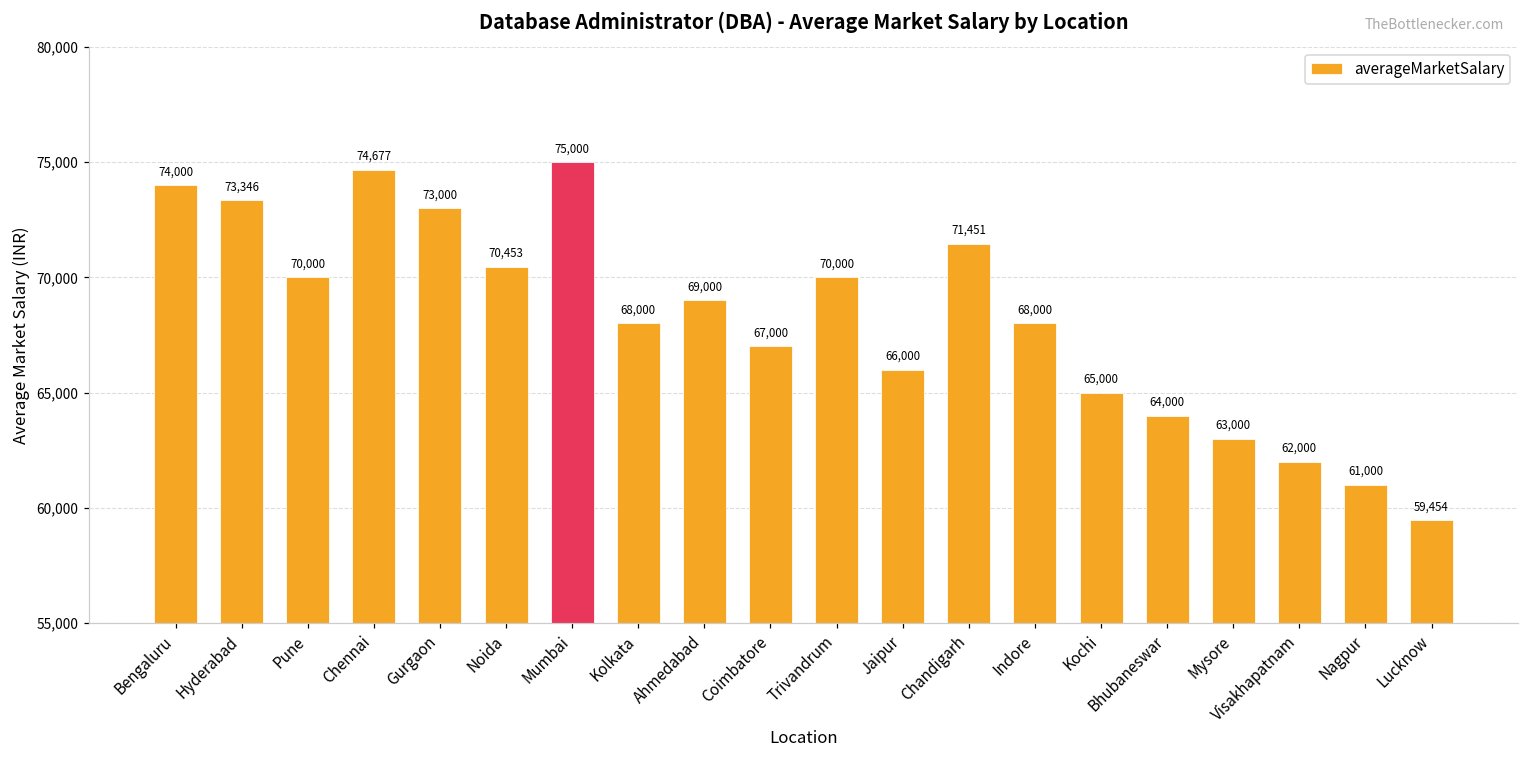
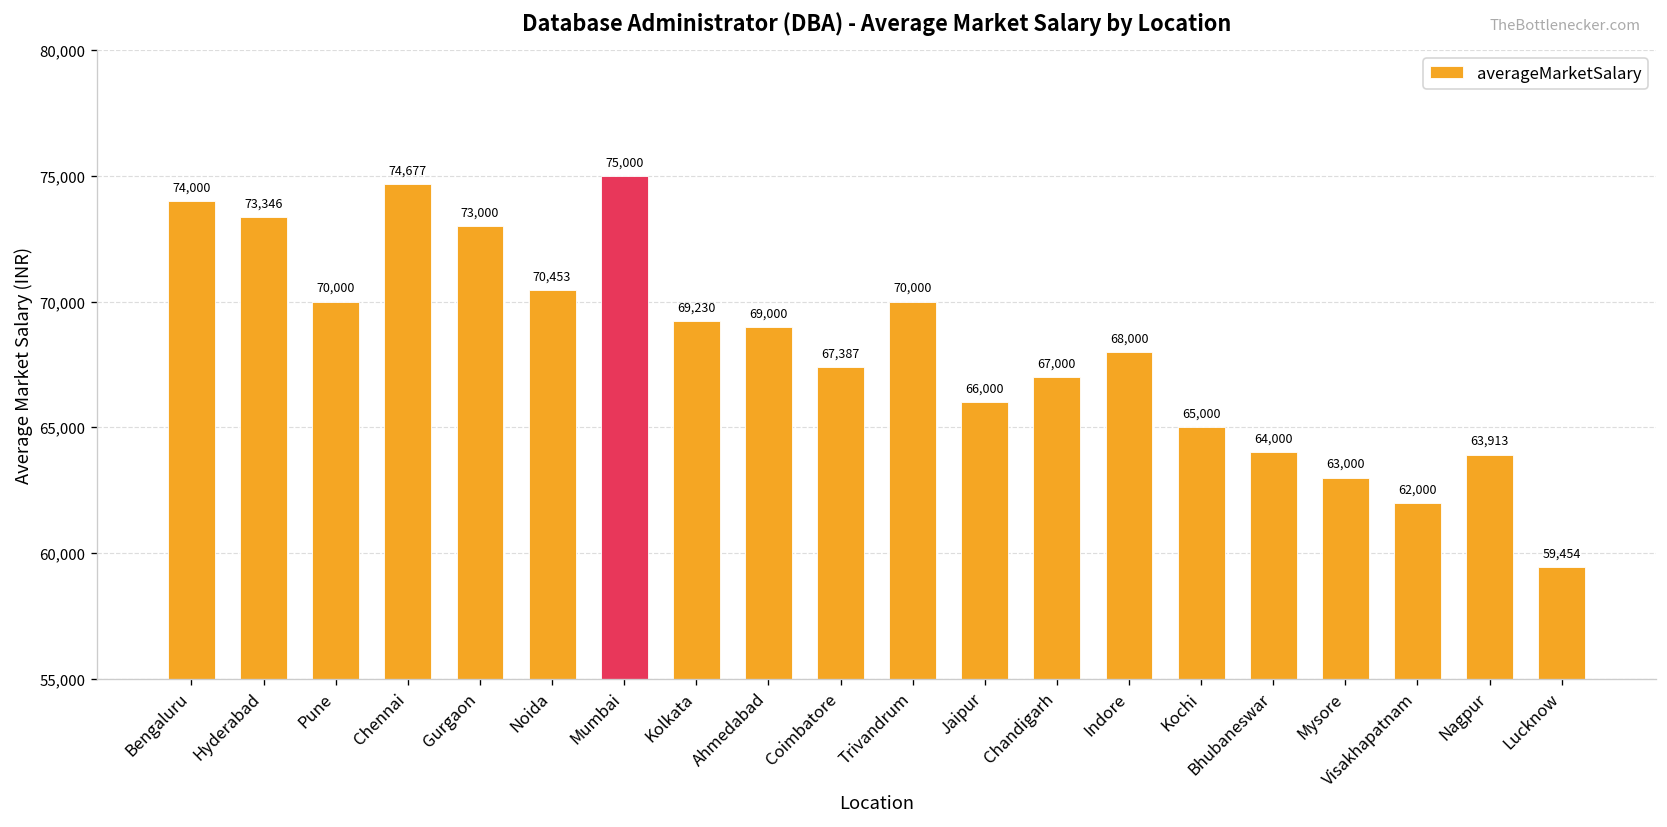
Kolkata: 68,000 -> 69,230
Coimbatore: 67,000 -> 67,387
Chandigarh: 71,451 -> 67,000
Nagpur: 61,000 -> 63,913
